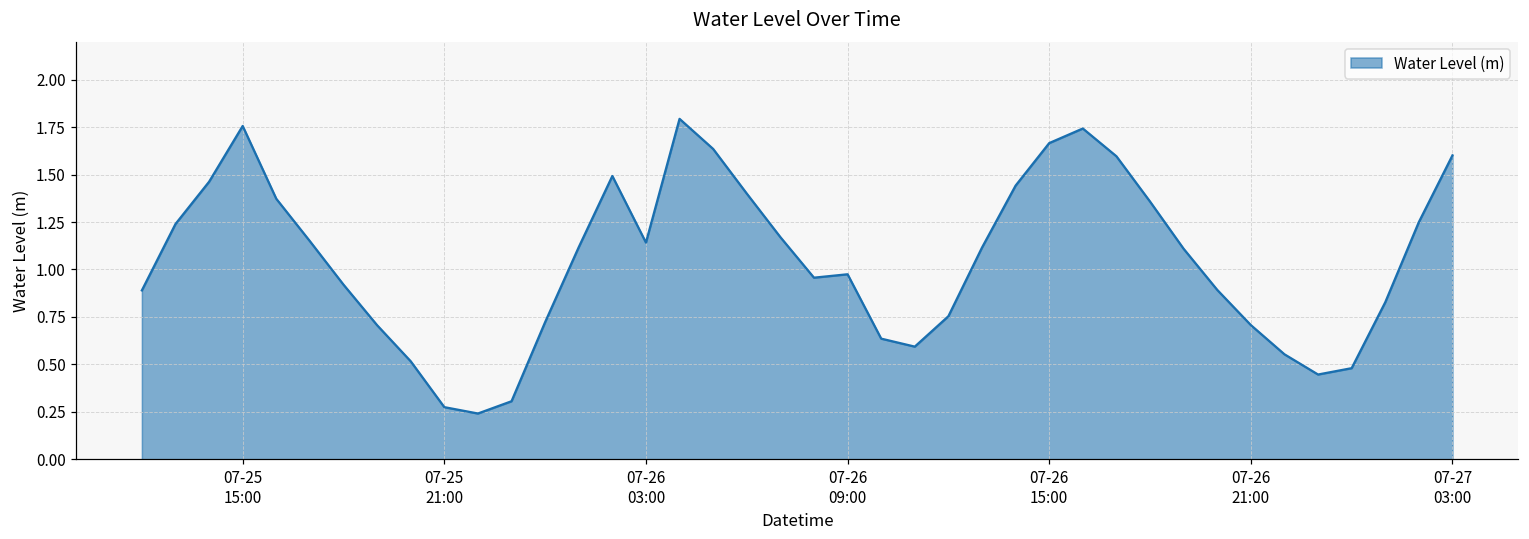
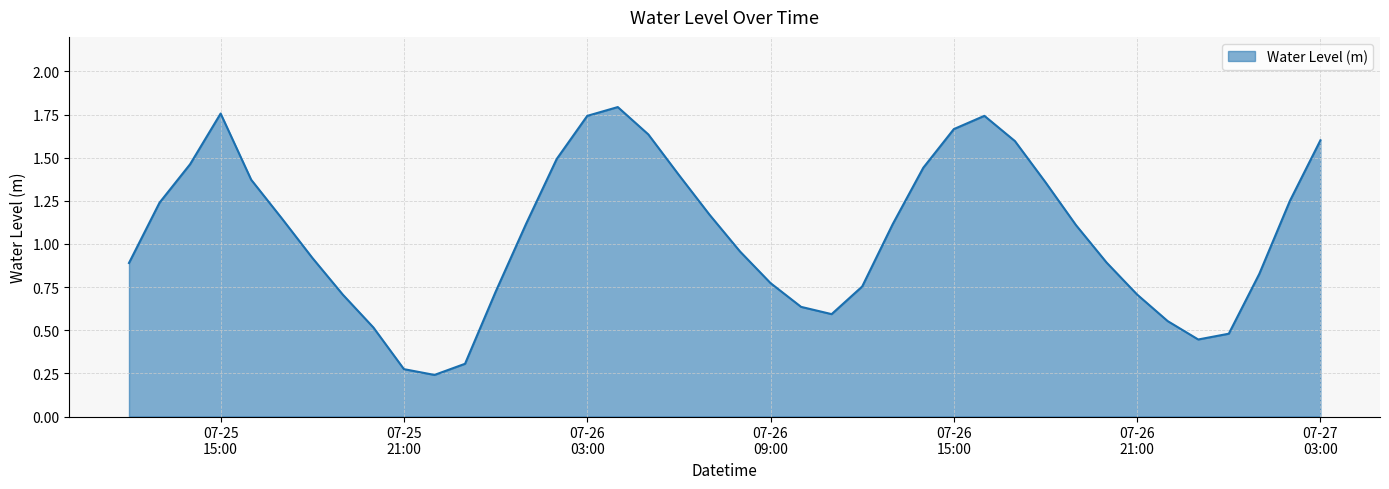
07-26 03:00: 1.14 -> 1.74
07-26 09:00: 0.97 -> 0.77
